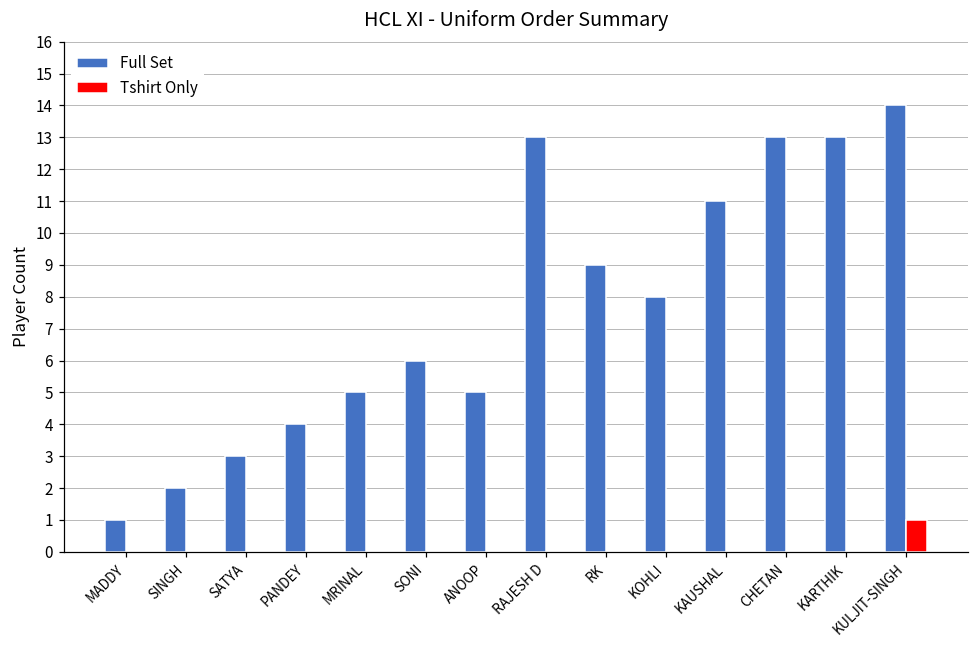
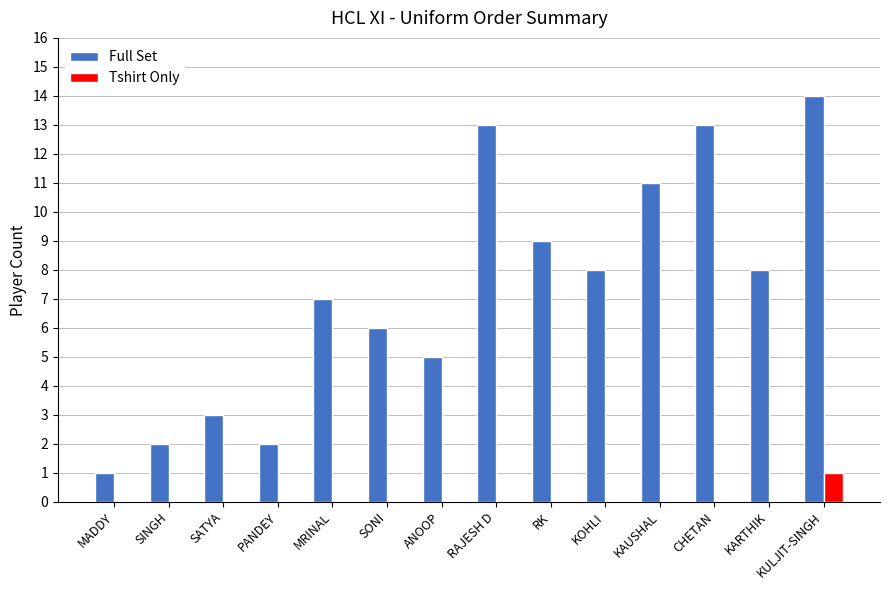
Full Set, PANDEY: 4 -> 2
Full Set, MRINAL: 5 -> 7
Full Set, KARTHIK: 13 -> 8
